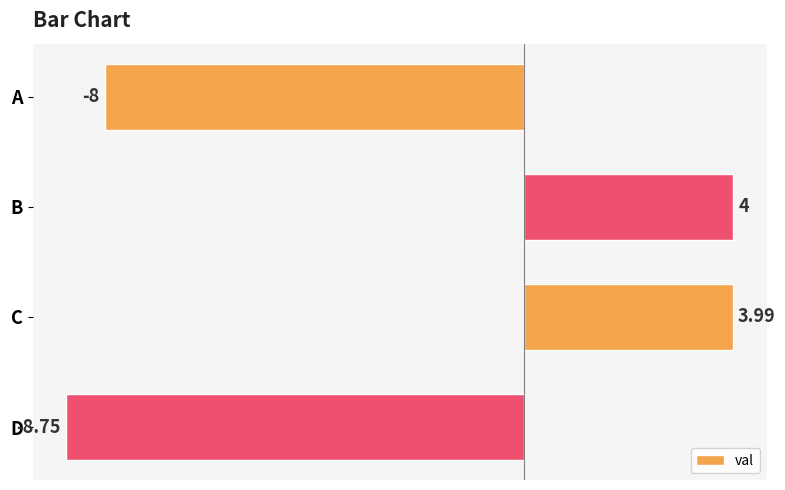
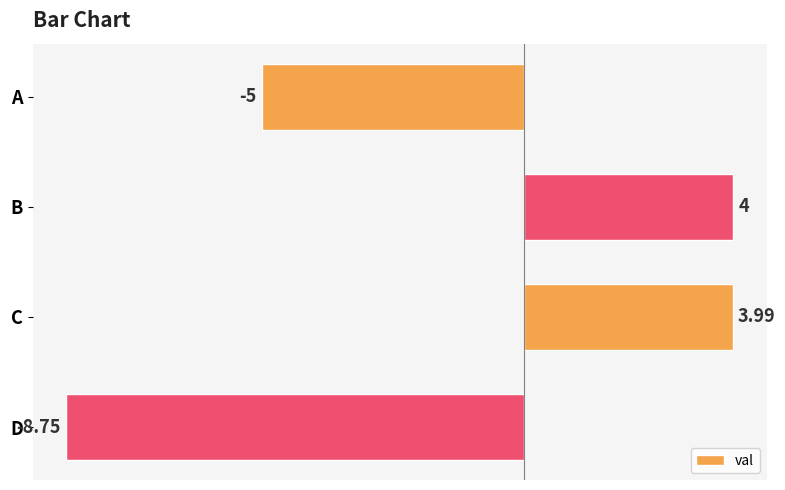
A: -8 -> -5
